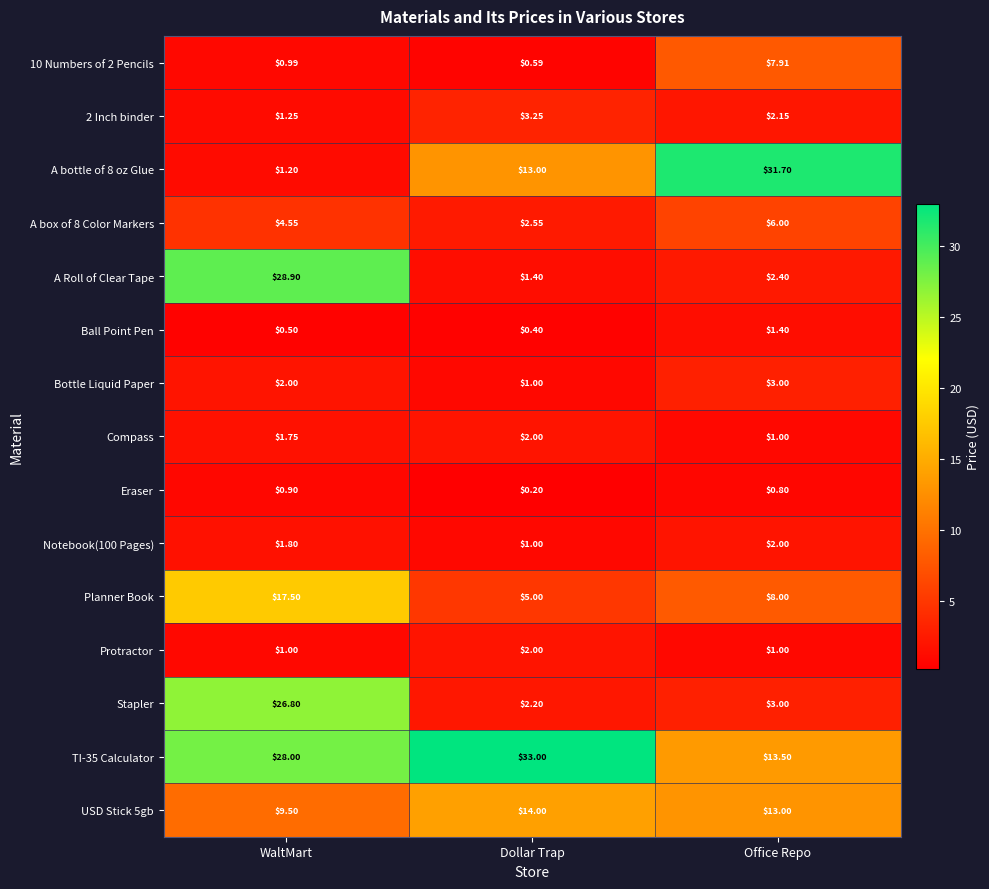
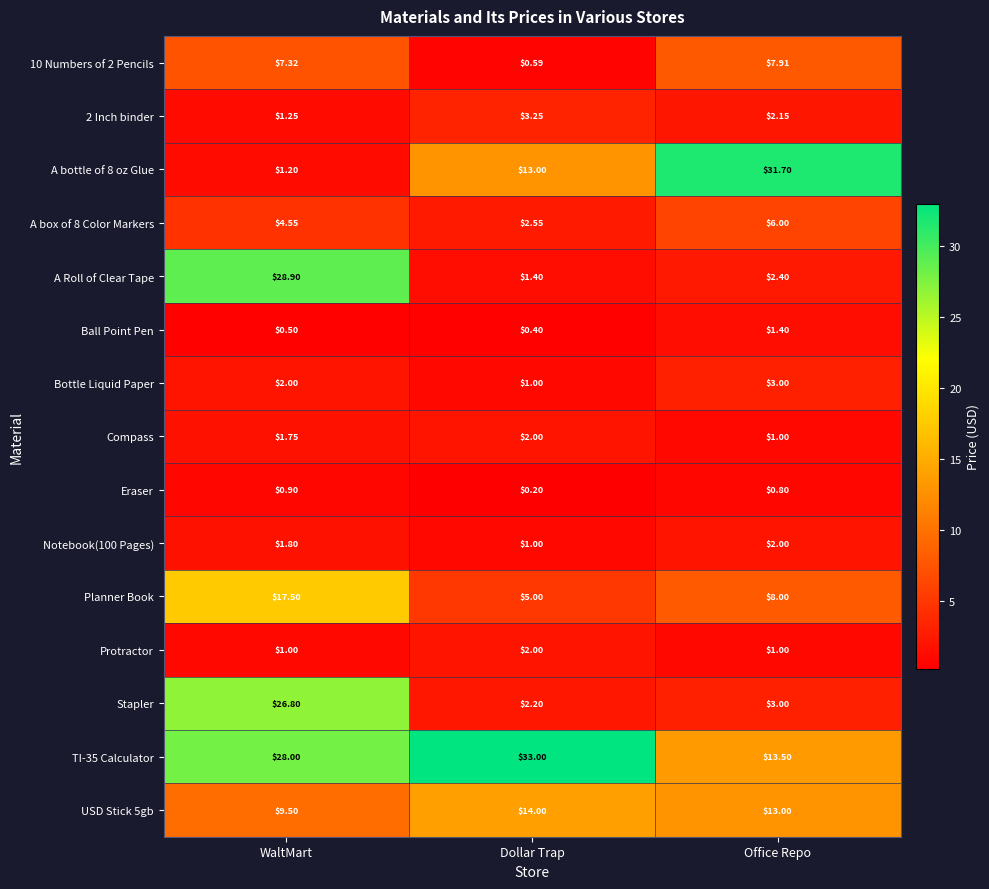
10 Numbers of 2 Pencils, WaltMart: $0.99 -> $7.32
